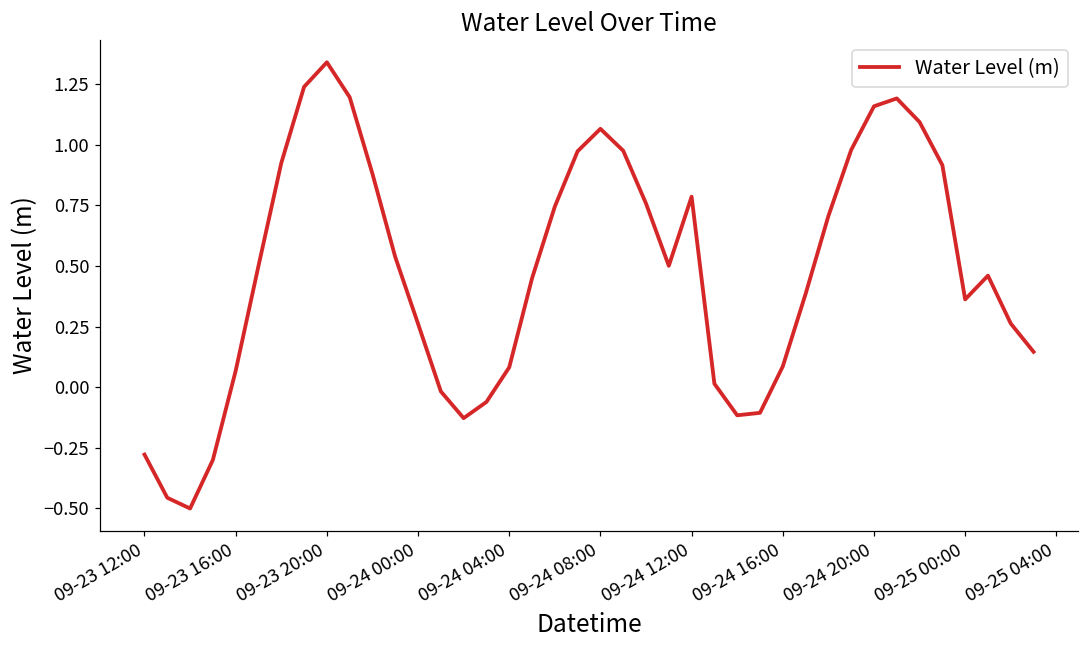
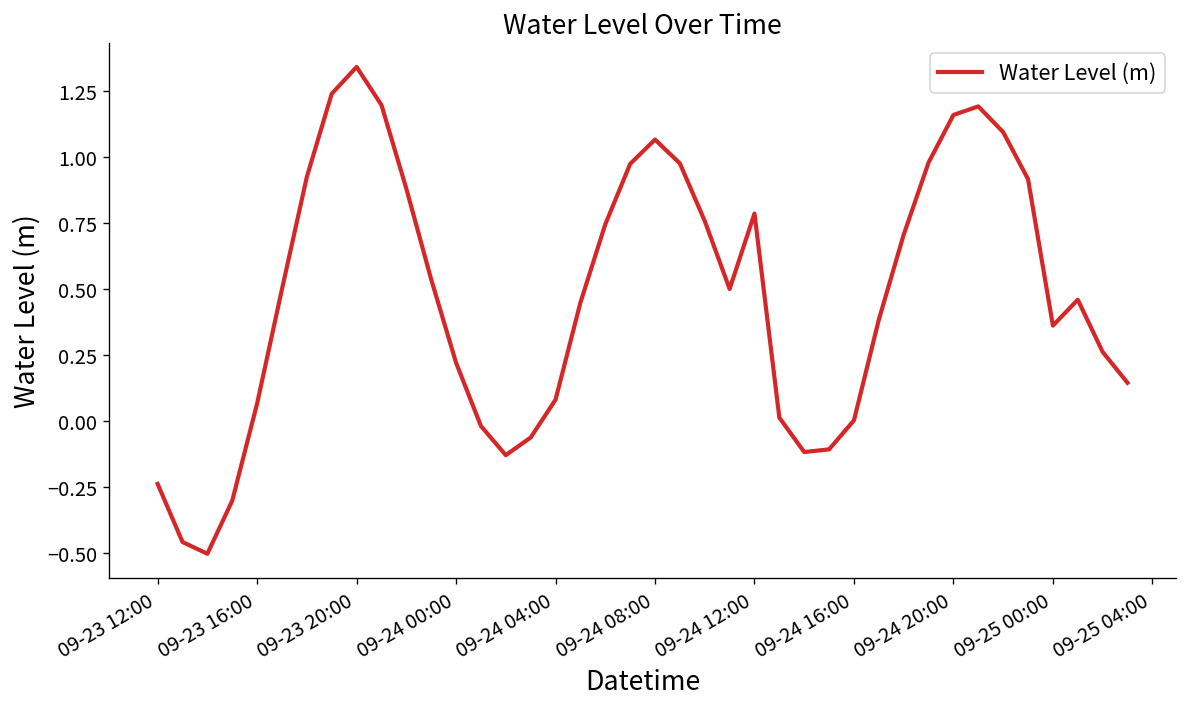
09-23 12:00: -0.28 -> -0.24
09-24 00:00: 0.26 -> 0.22
09-24 16:00: 0.09 -> 0.00
